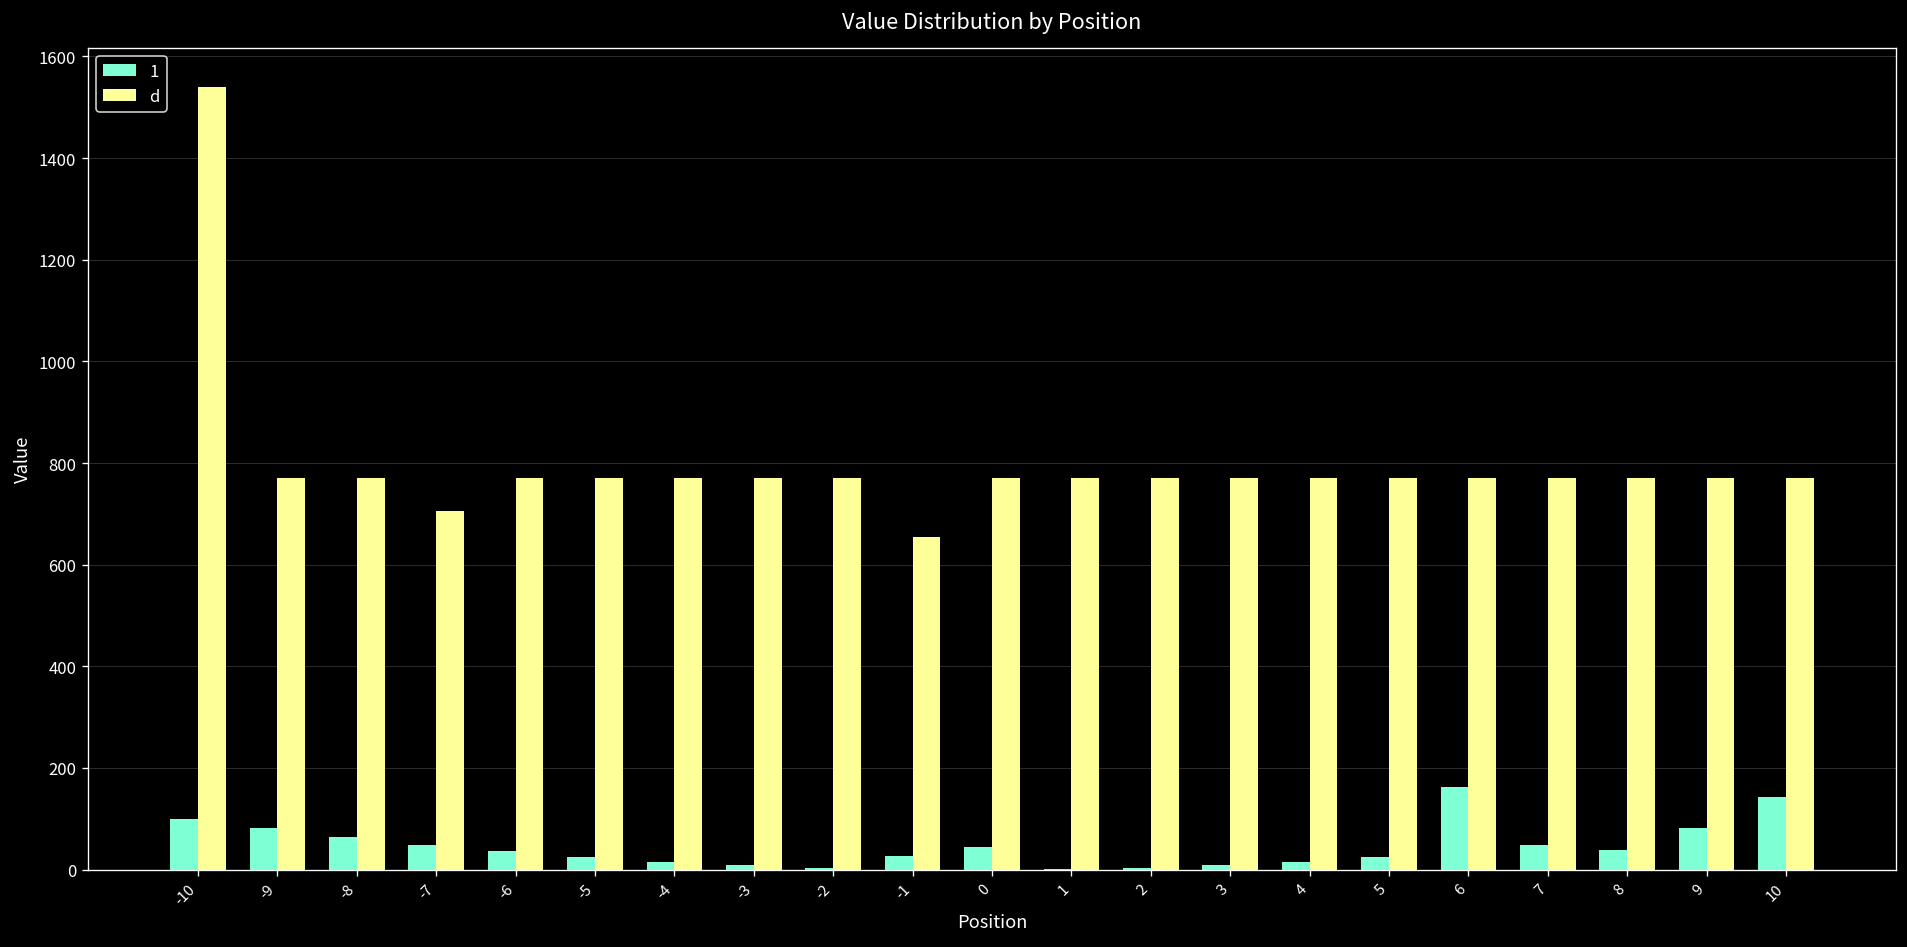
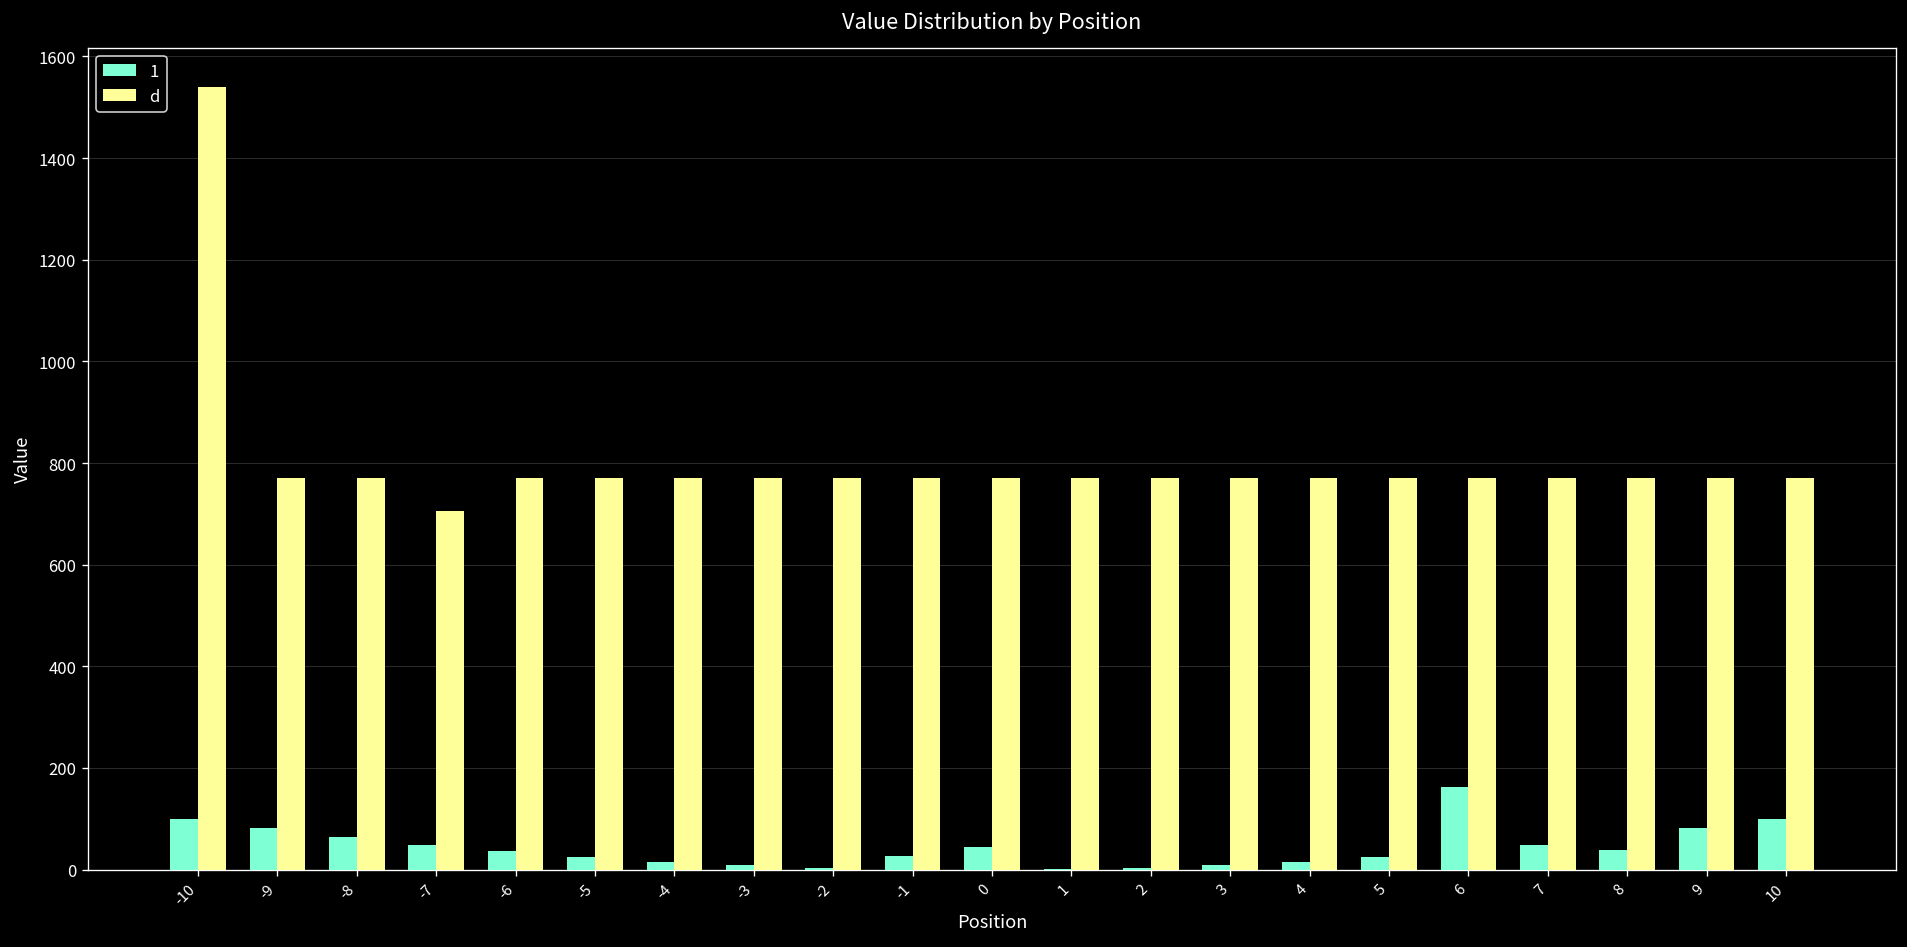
d, -1: 660 -> 770
1, 10: 140 -> 100
